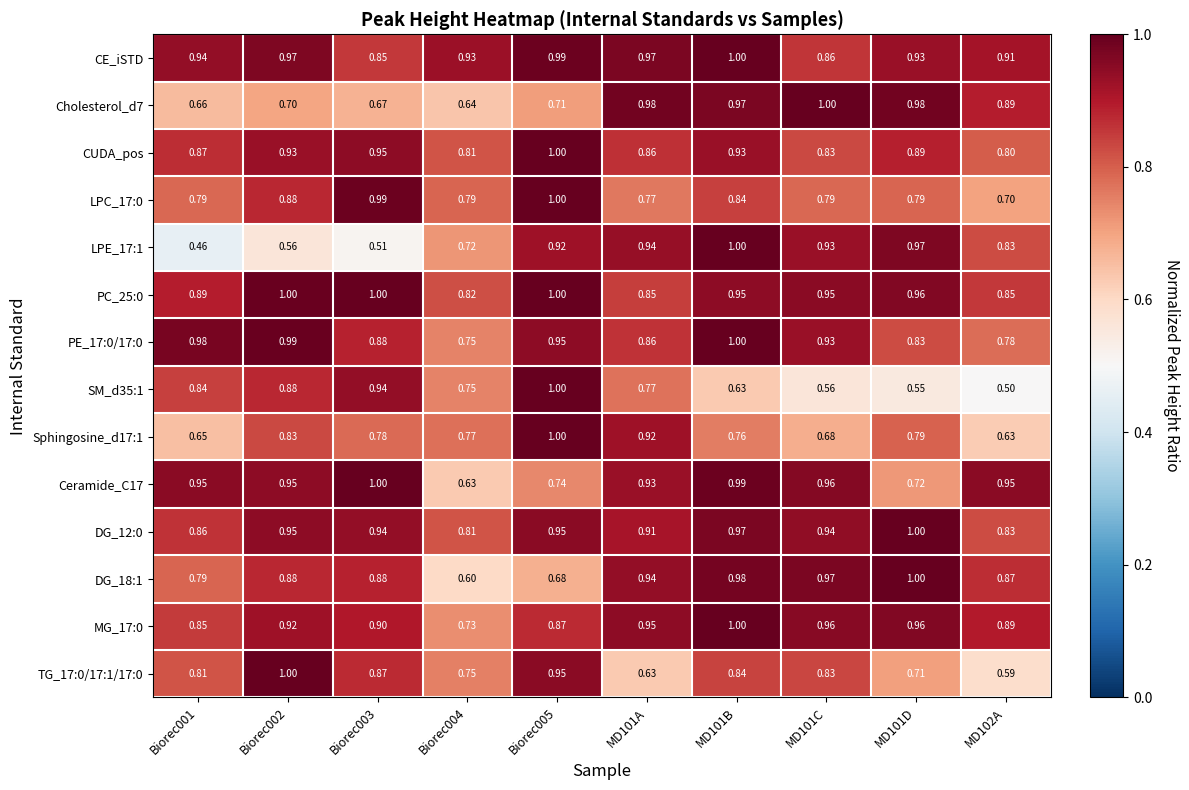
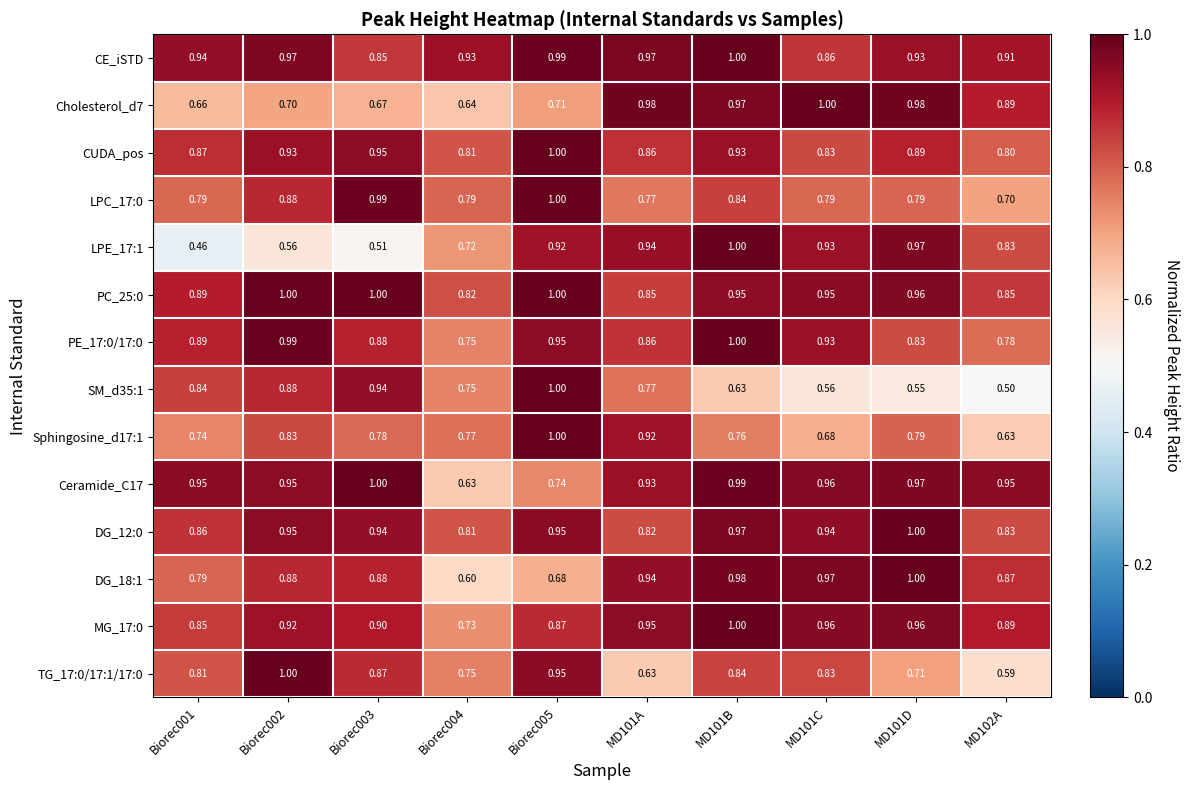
PE_17:0/17:0, Biorec001: 0.98 -> 0.89
Sphingosine_d17:1, Biorec001: 0.65 -> 0.74
Ceramide_C17, MD101D: 0.72 -> 0.97
DG_12:0, MD101A: 0.91 -> 0.82
